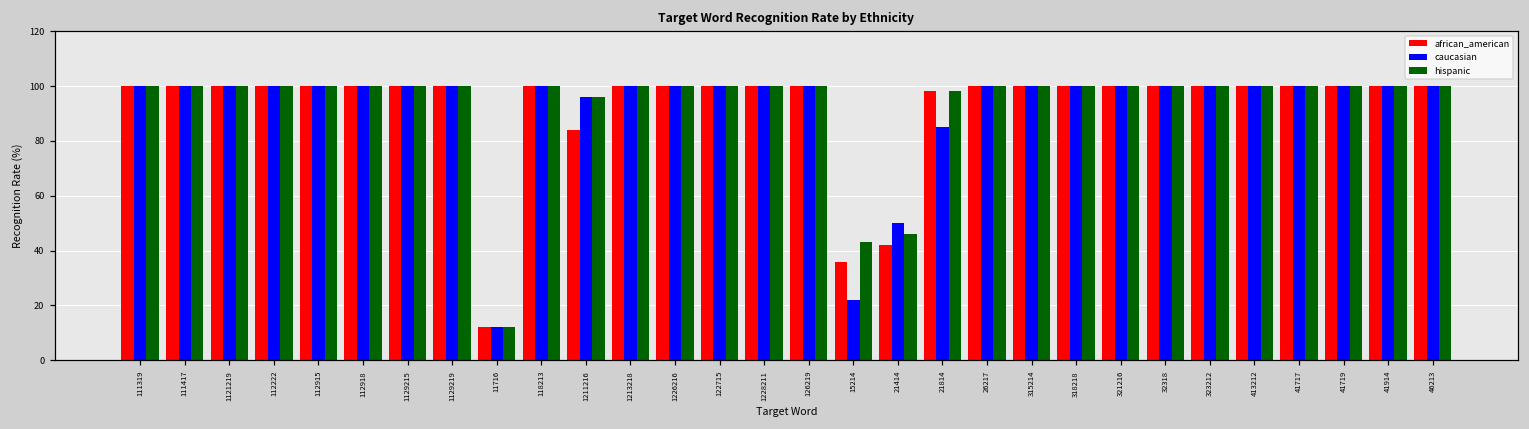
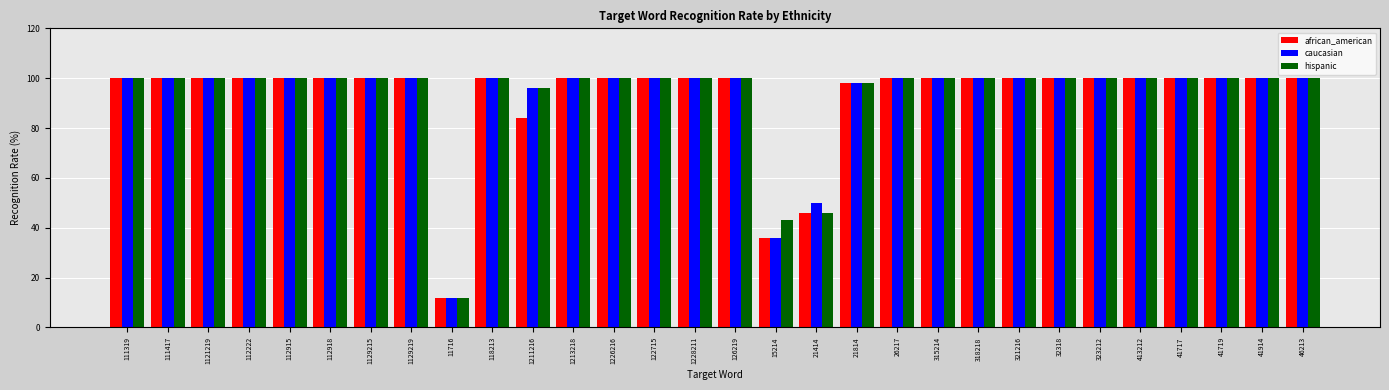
caucasian, 15214: 22 -> 36
african_american, 21414: 42 -> 46
caucasian, 21814: 85 -> 98
